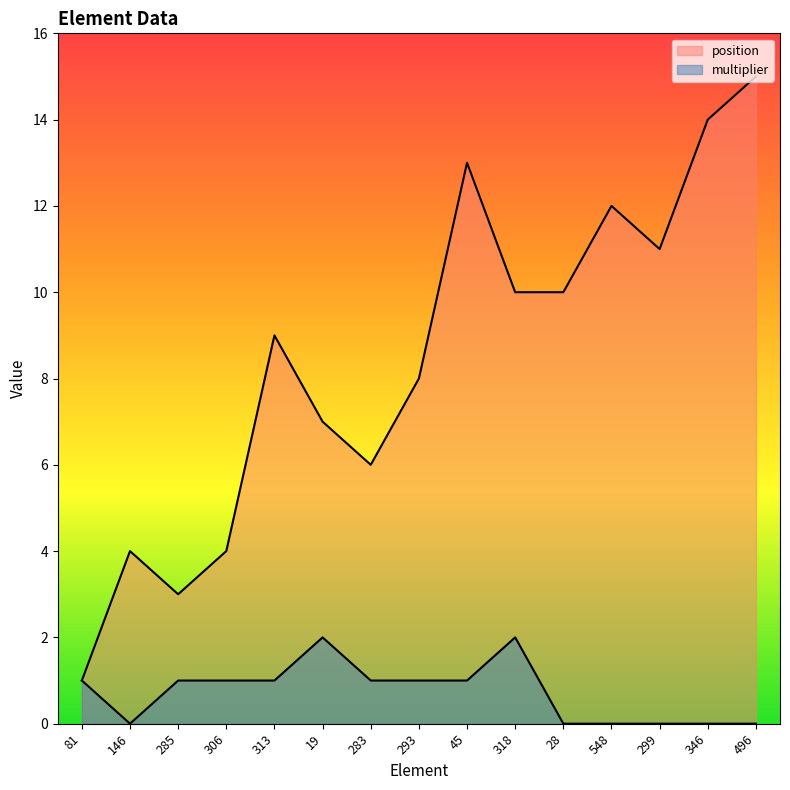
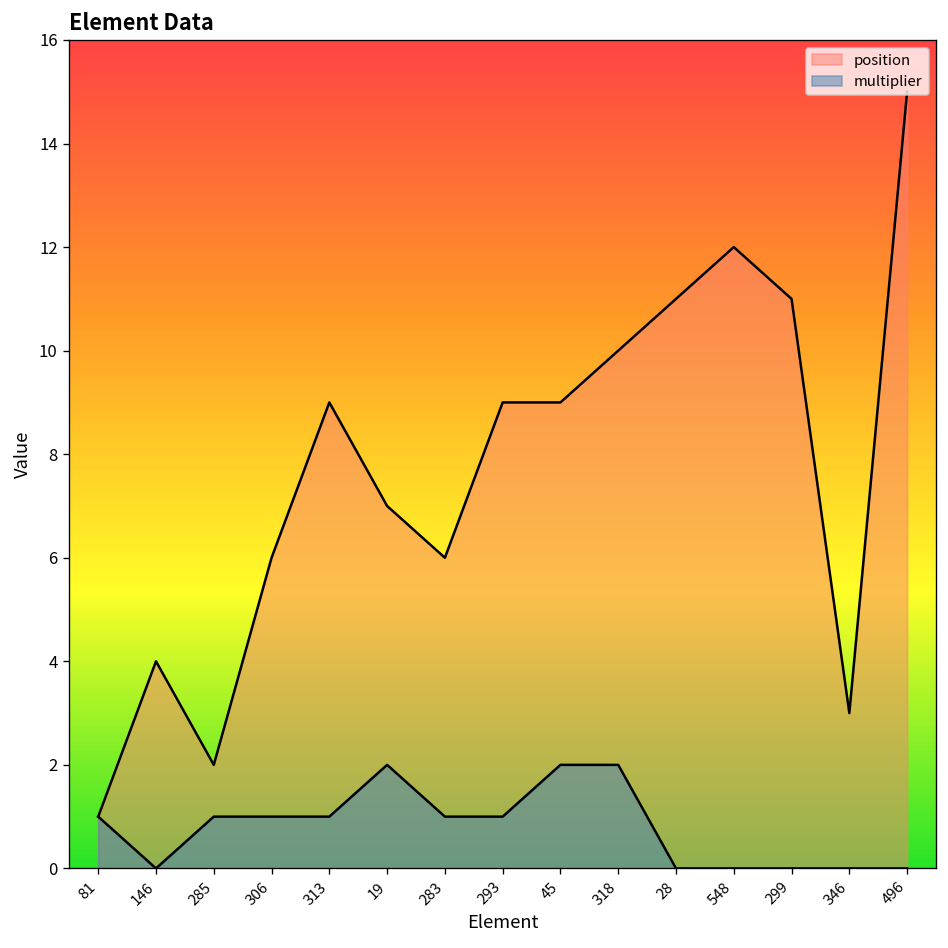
position, 285: 3 -> 2
position, 306: 4 -> 6
position, 293: 8 -> 9
position, 45: 13 -> 9
multiplier, 45: 1 -> 2
position, 28: 10 -> 11
position, 346: 14 -> 3
